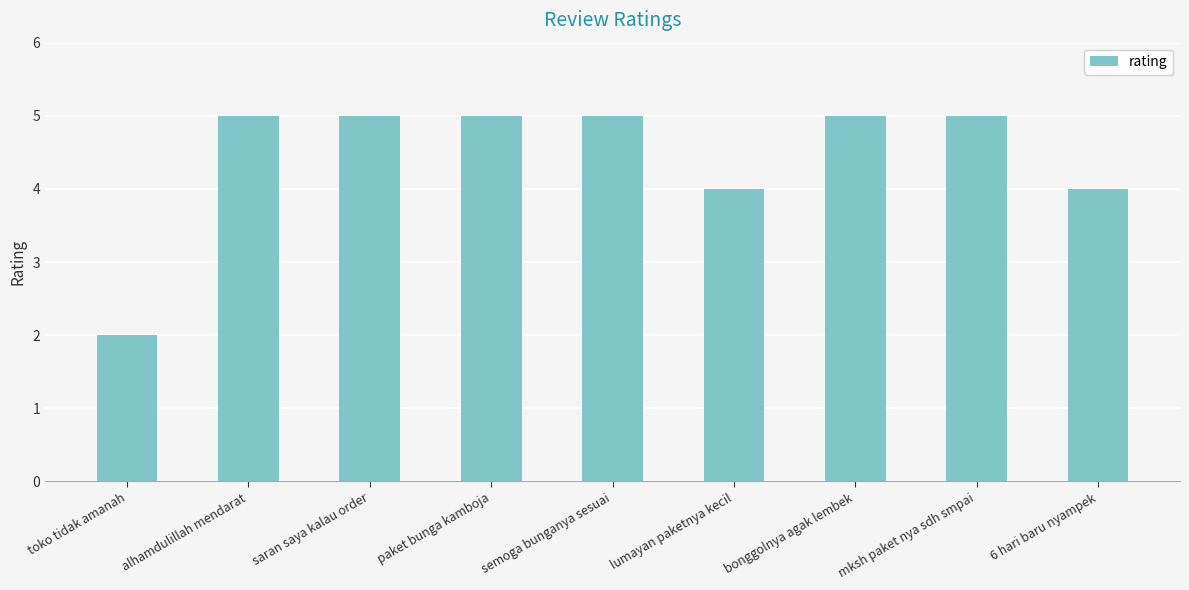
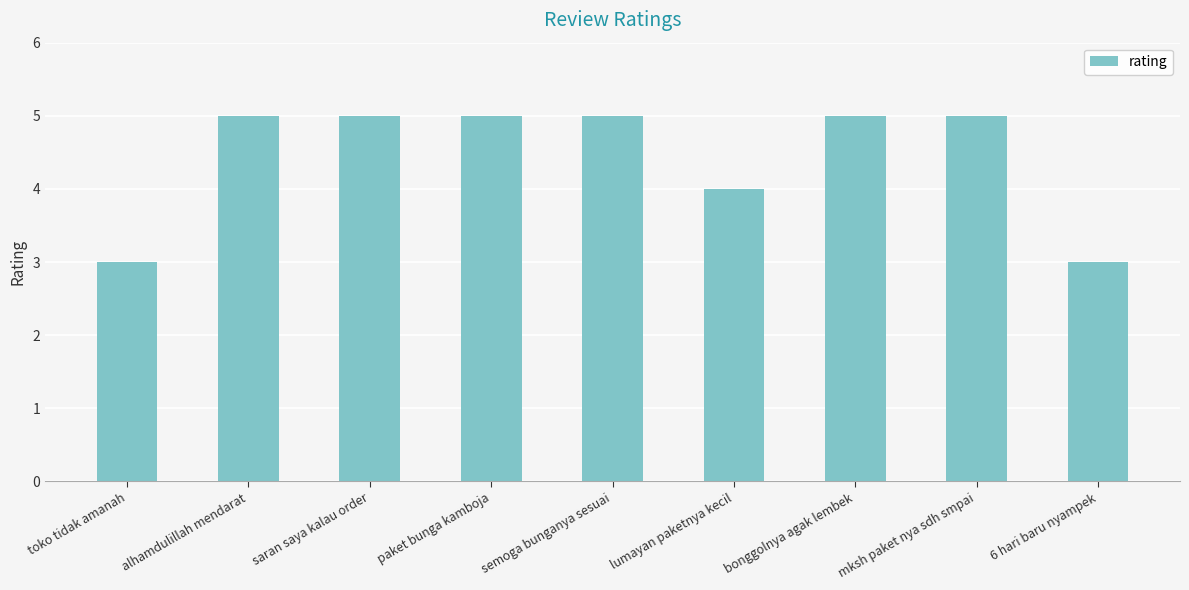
toko tidak amanah: 2 -> 3
6 hari baru nyampek: 4 -> 3
